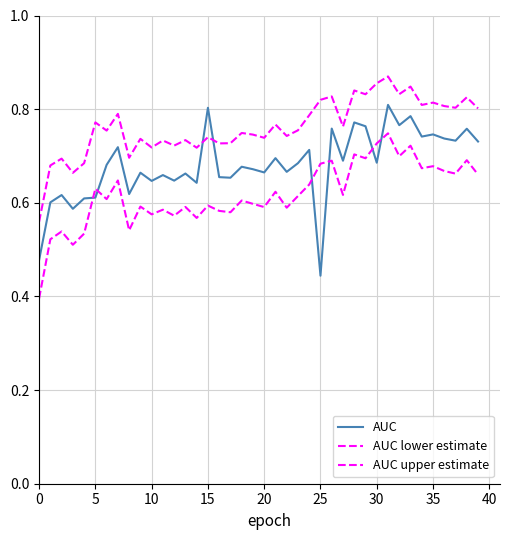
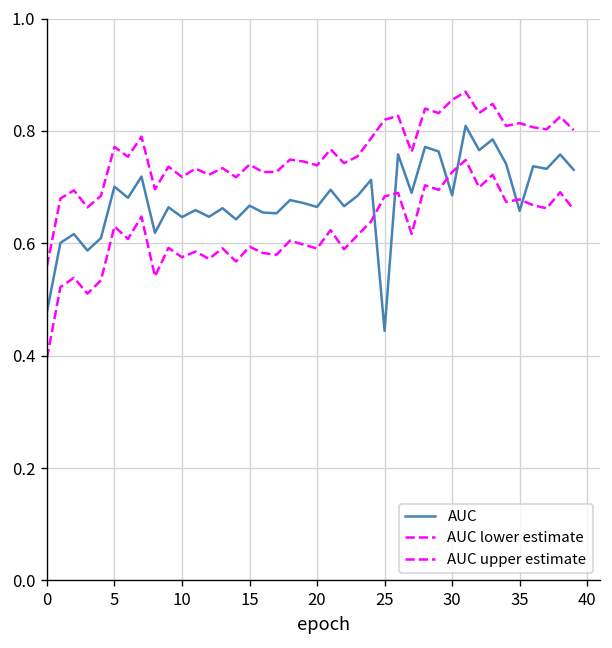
AUC, 5: 0.61 -> 0.70
AUC, 15: 0.80 -> 0.67
AUC, 35: 0.75 -> 0.66
